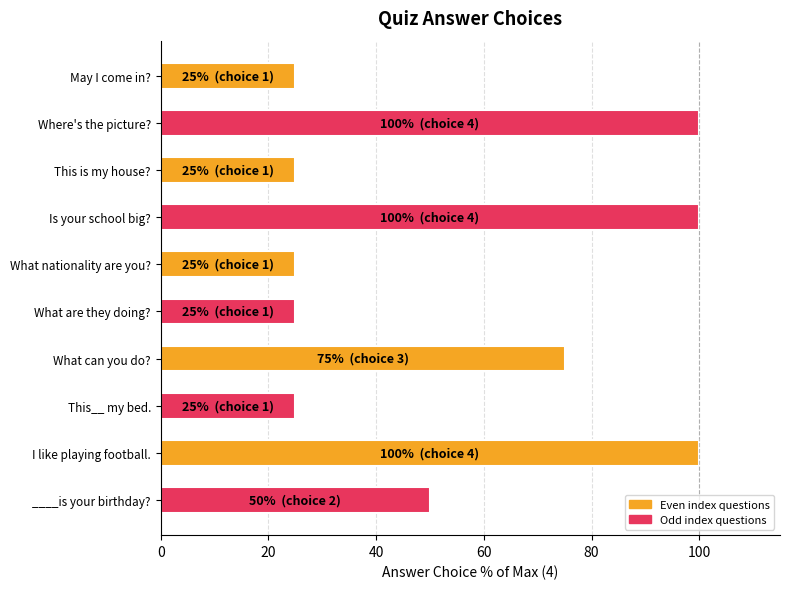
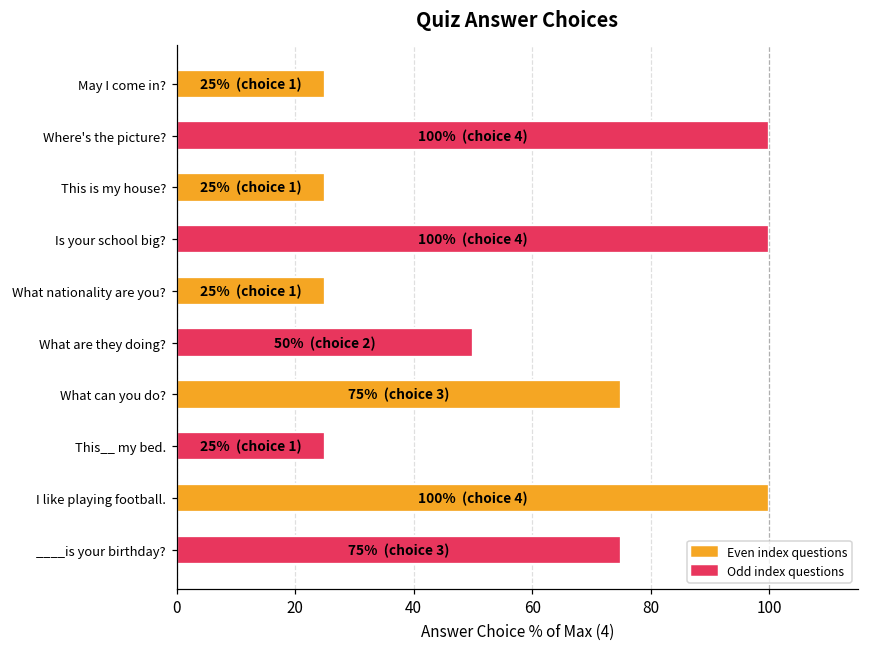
What are they doing?: 25% (choice 1) -> 50% (choice 2)
____is your birthday?: 50% (choice 2) -> 75% (choice 3)
